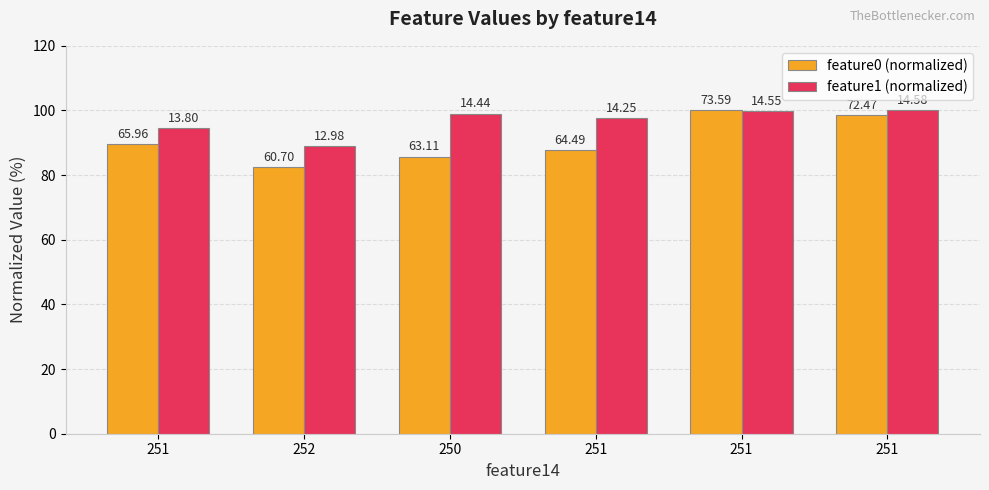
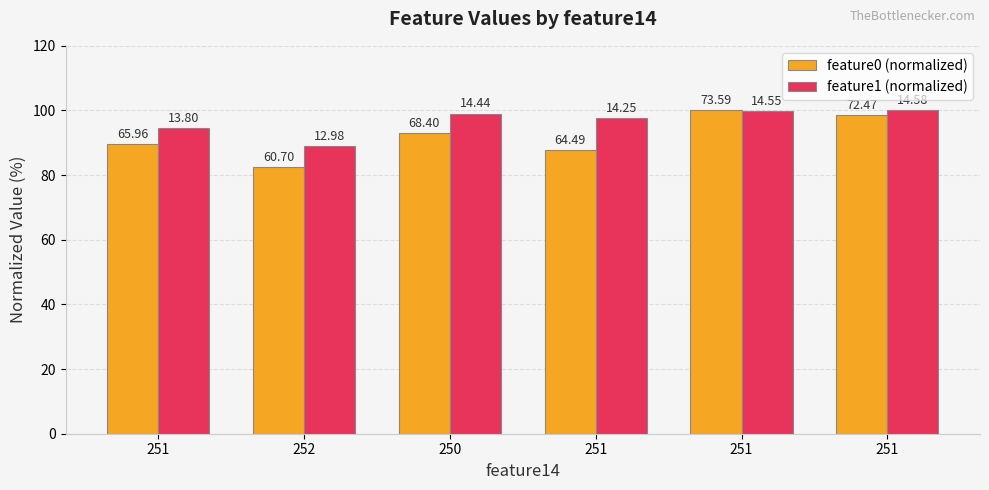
feature0 (normalized), 250: 63.11 -> 68.40
